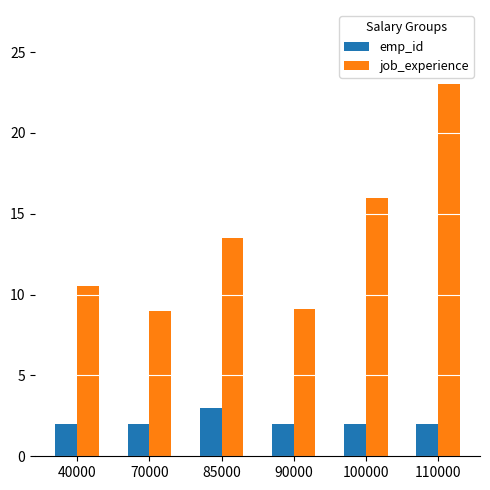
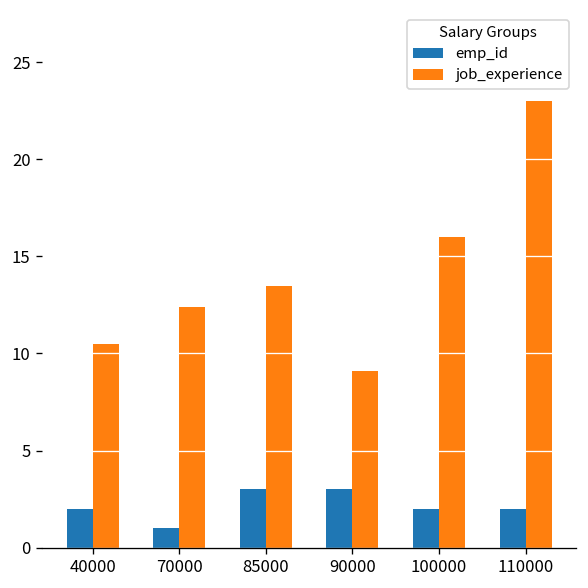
emp_id, 70000: 2 -> 1
job_experience, 70000: 9.0 -> 12.4
emp_id, 90000: 2 -> 3
